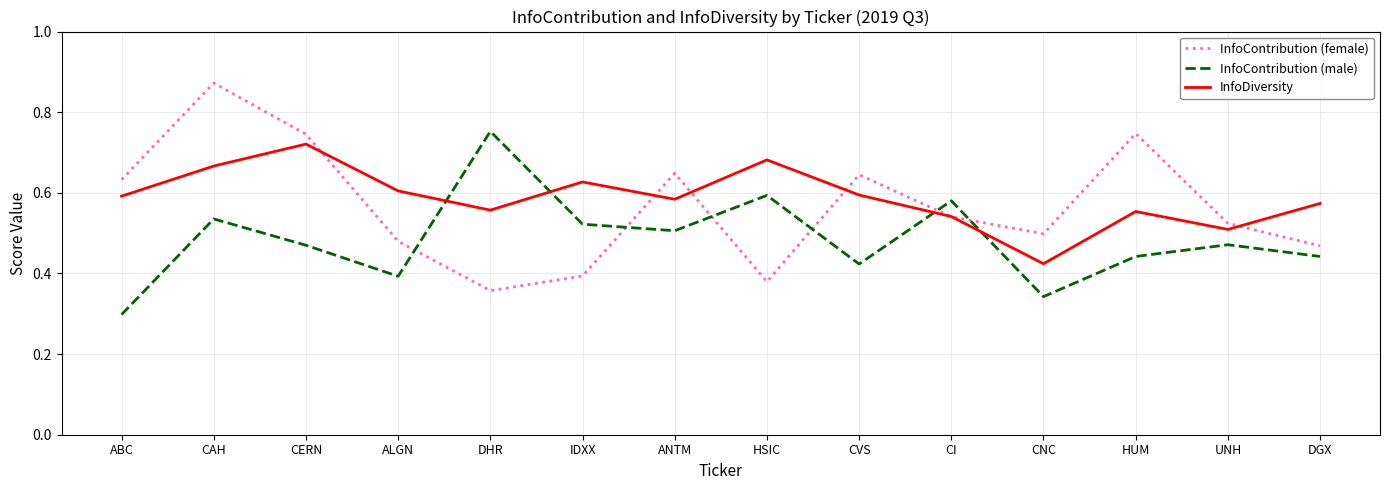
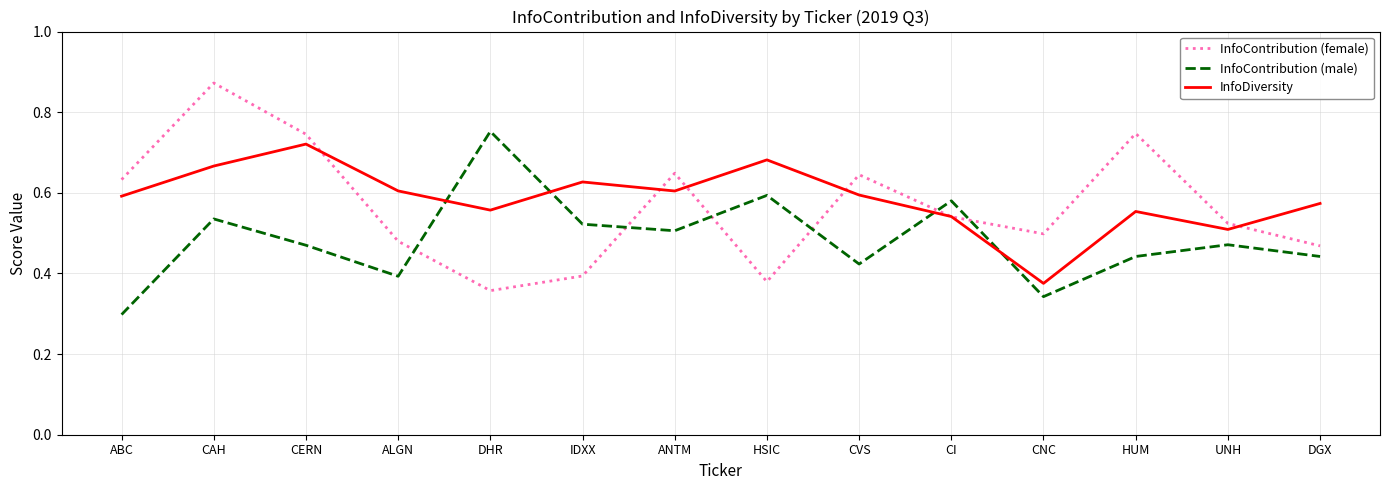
InfoDiversity, ANTM: 0.58 -> 0.60
InfoDiversity, CNC: 0.42 -> 0.38
